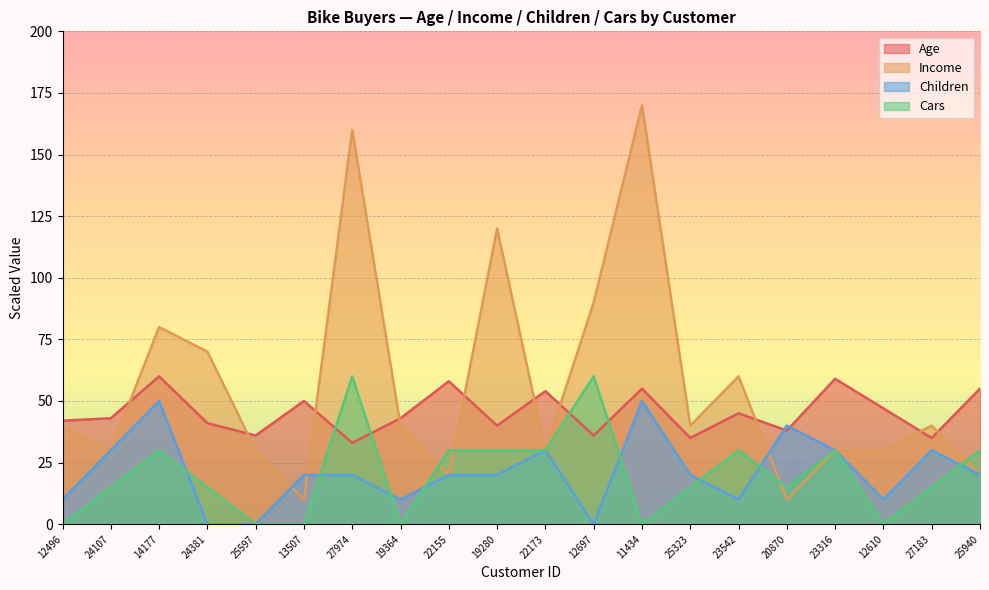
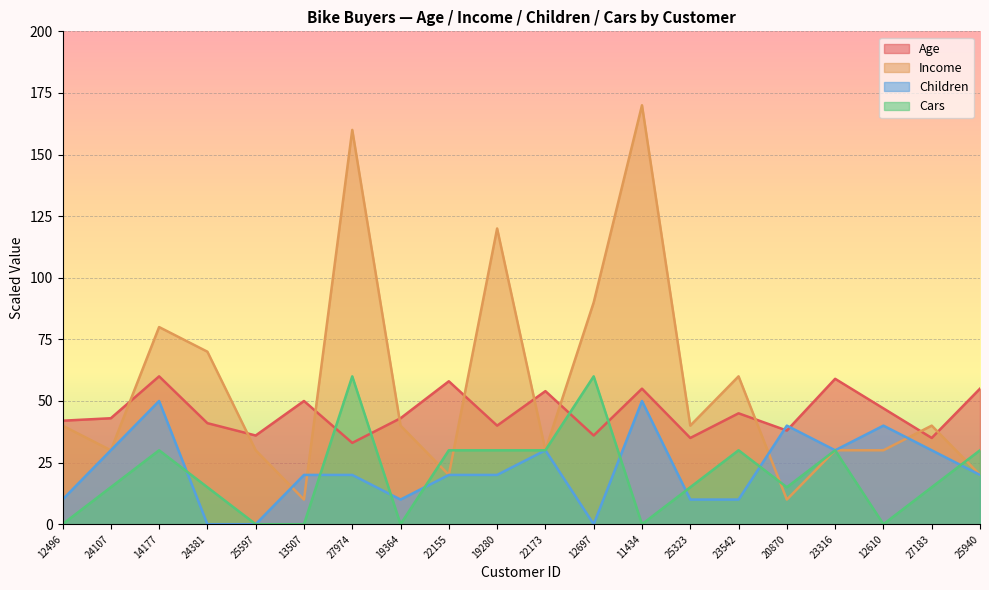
Children, 25323: 20 -> 10
Children, 12610: 10 -> 40
